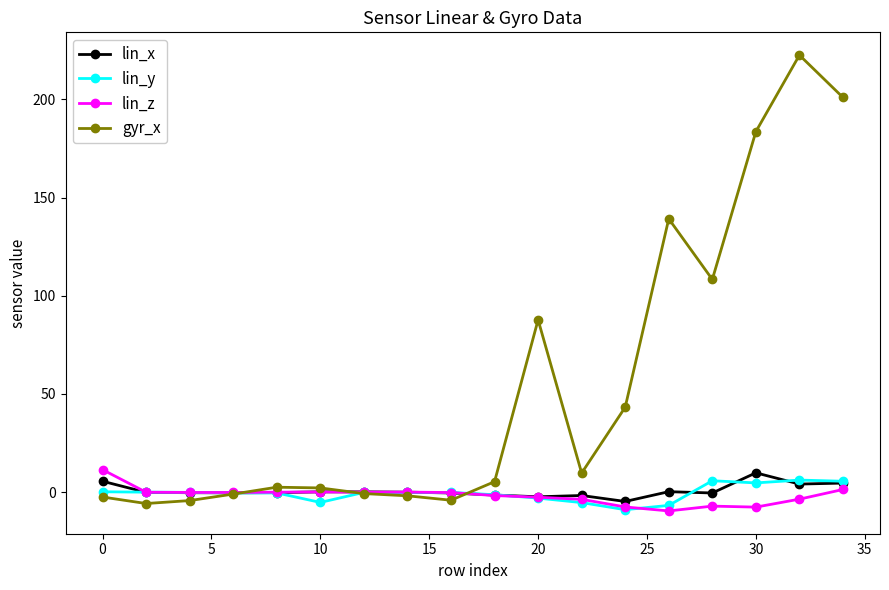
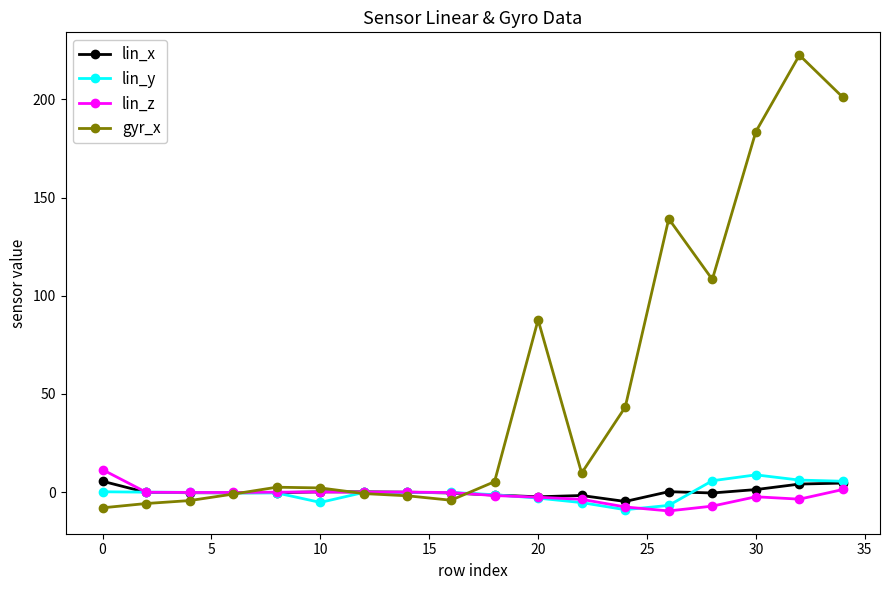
gyr_x, 0: -3 -> -8
lin_x, 30: 10 -> 1
lin_y, 30: 5 -> 9
lin_z, 30: -8 -> -2
